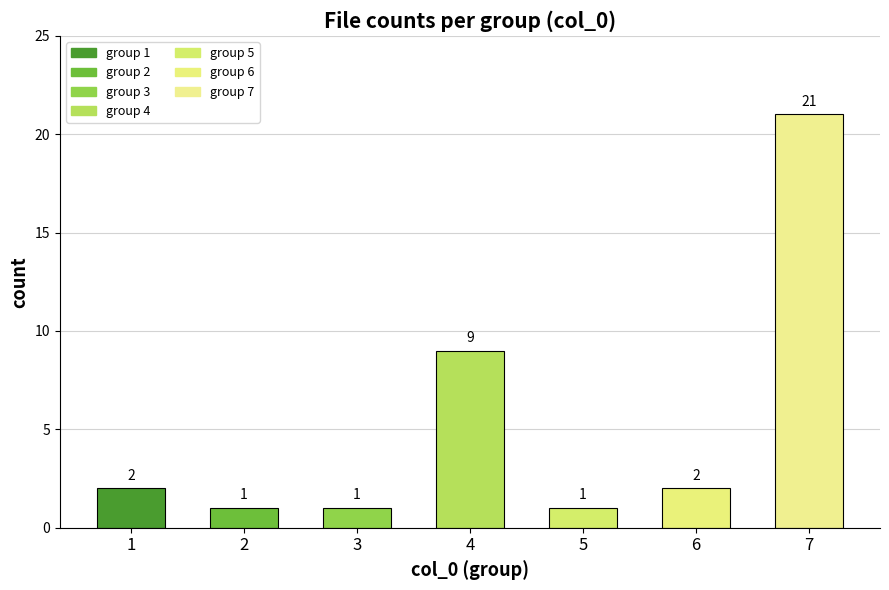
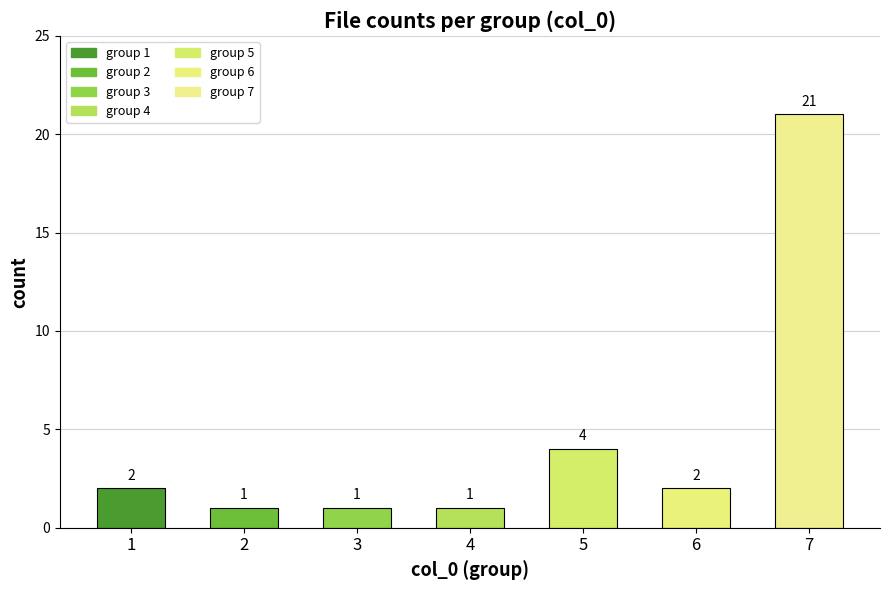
4: 9 -> 1
5: 1 -> 4
